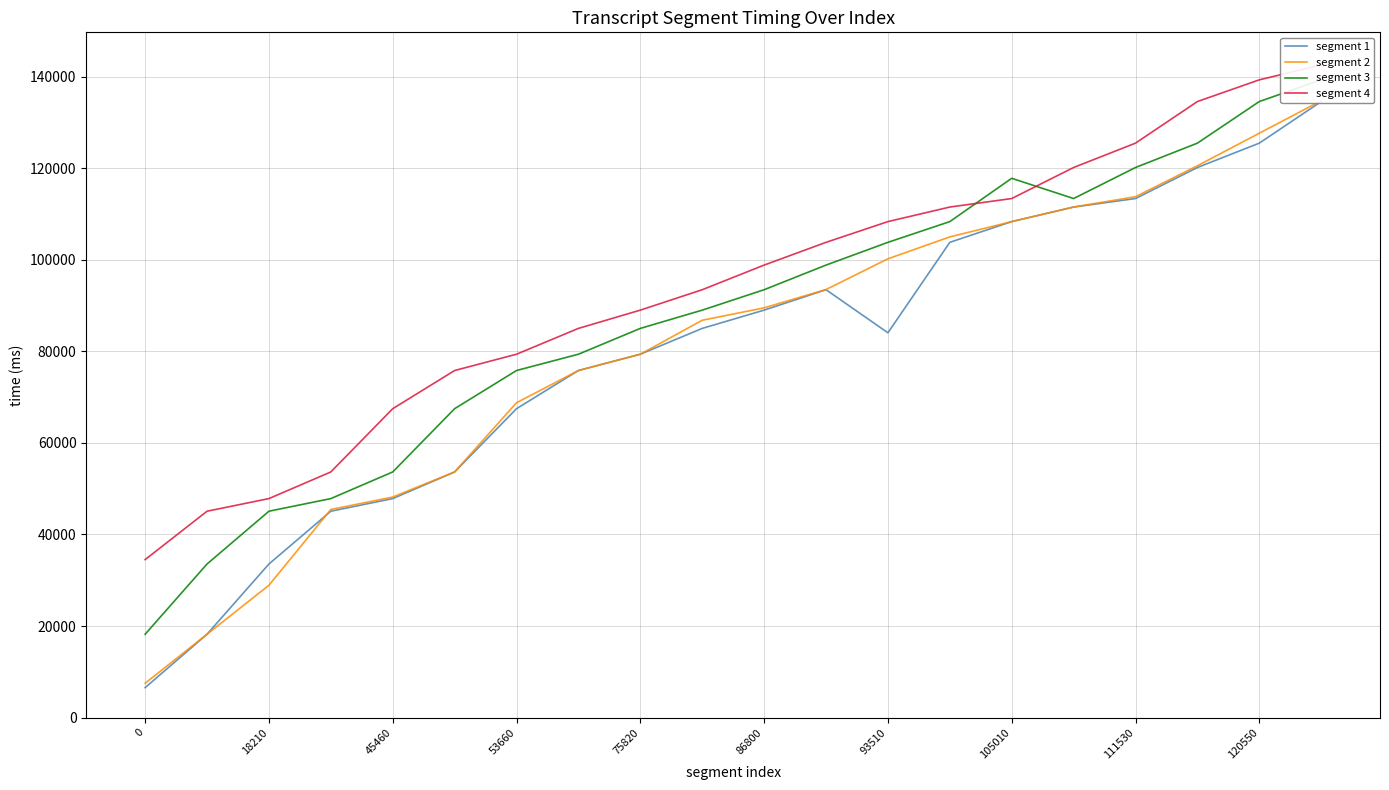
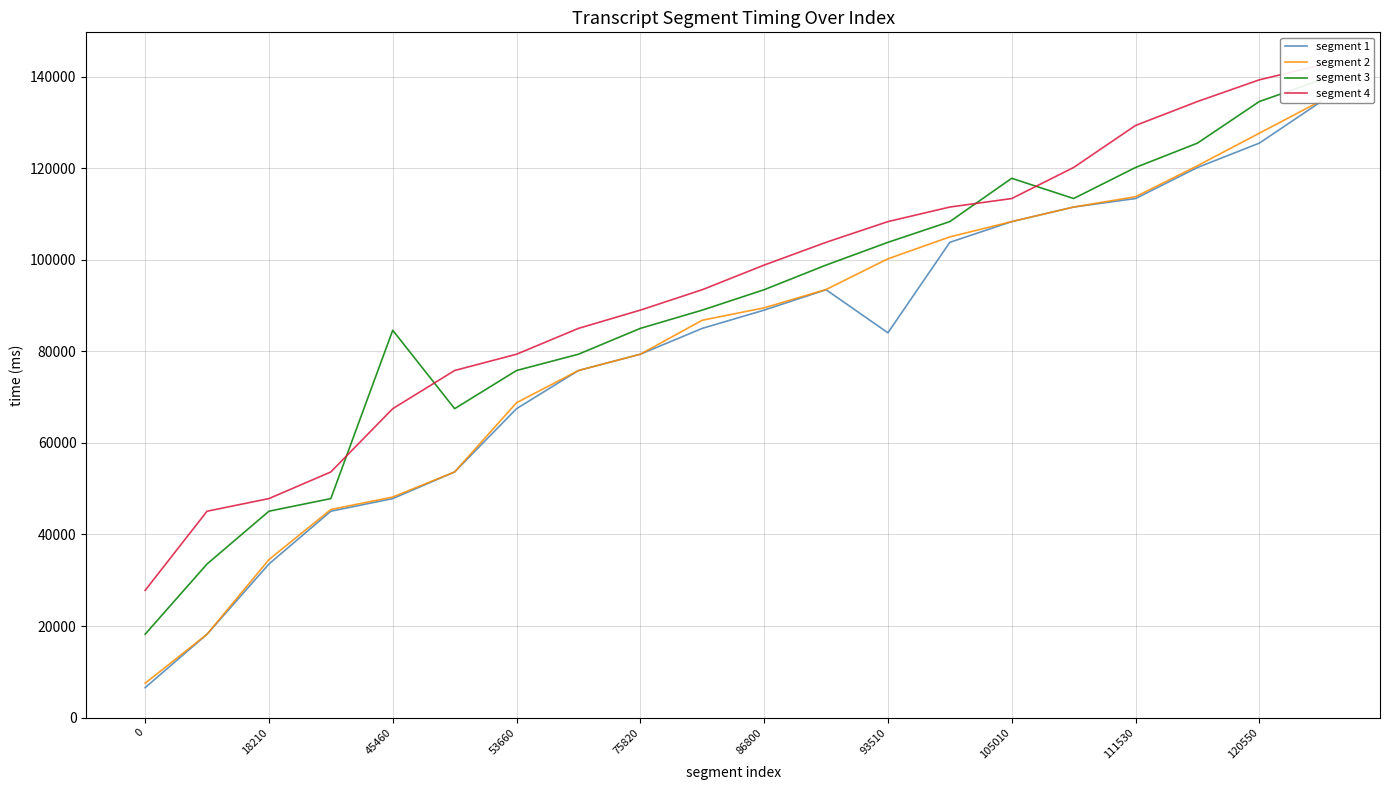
segment 4, 0: 35000 -> 28000
segment 2, 18210: 29000 -> 35000
segment 3, 45460: 54000 -> 85000
segment 4, 111530: 125000 -> 129000
